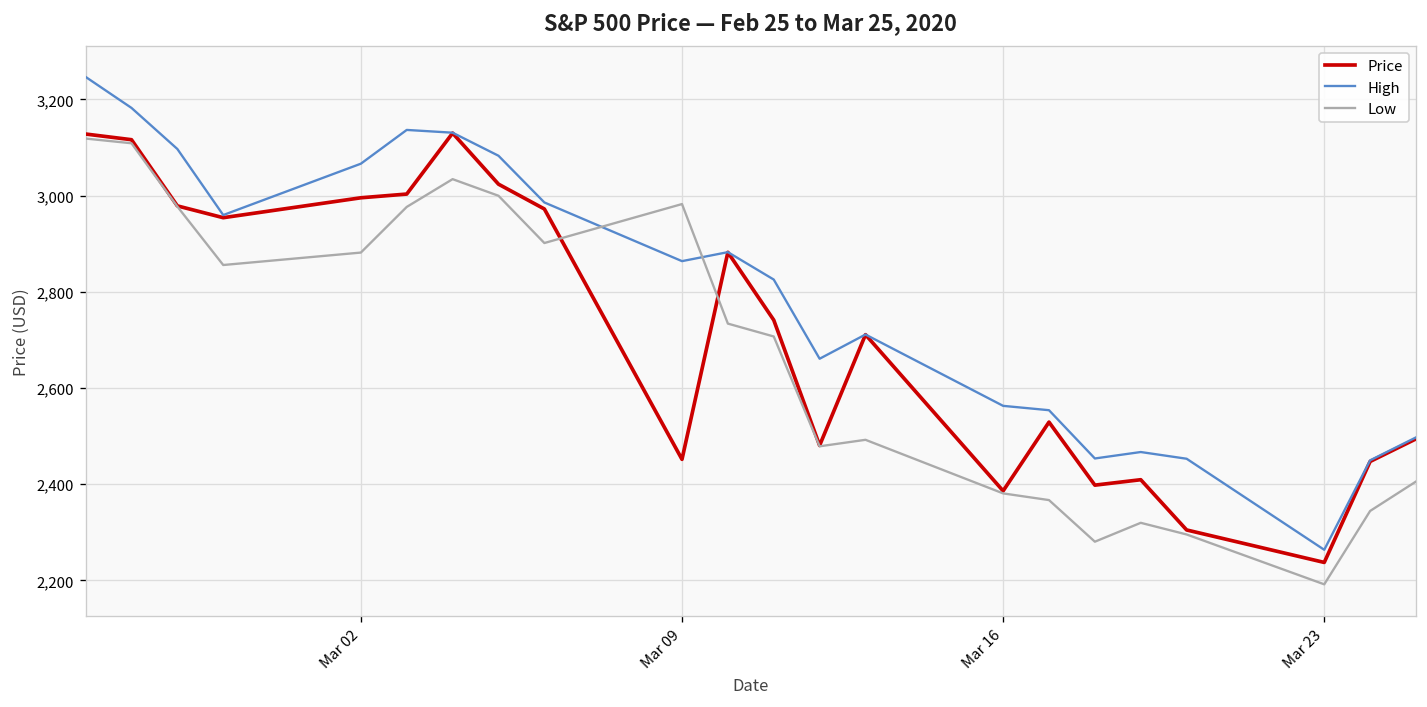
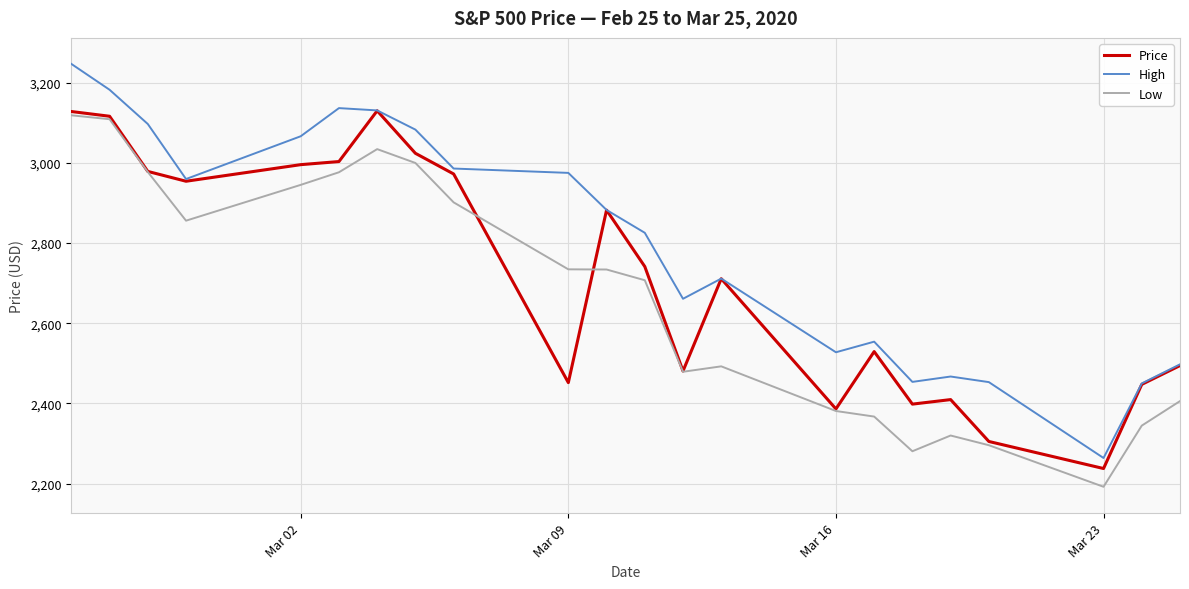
Low, Mar 02: 2,880 -> 2,950
High, Mar 09: 2,860 -> 2,980
Low, Mar 09: 2,980 -> 2,730
High, Mar 16: 2,560 -> 2,530
